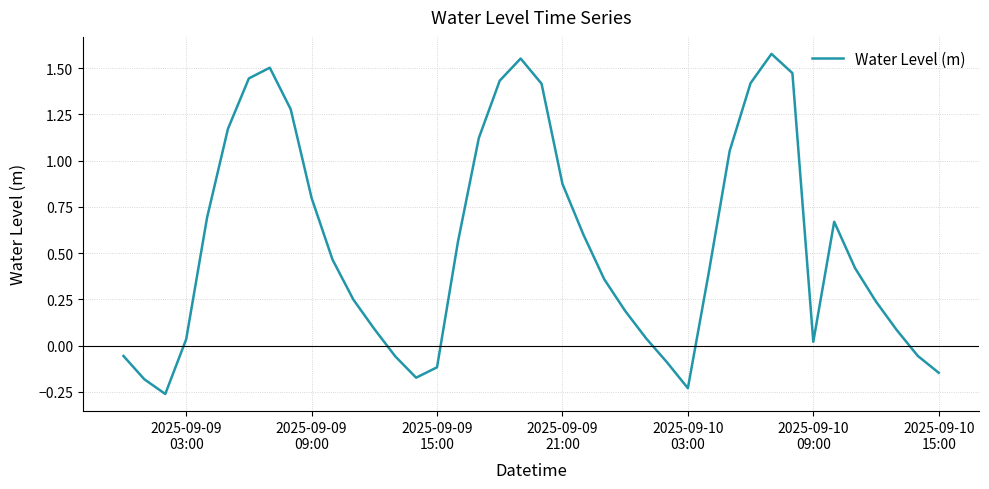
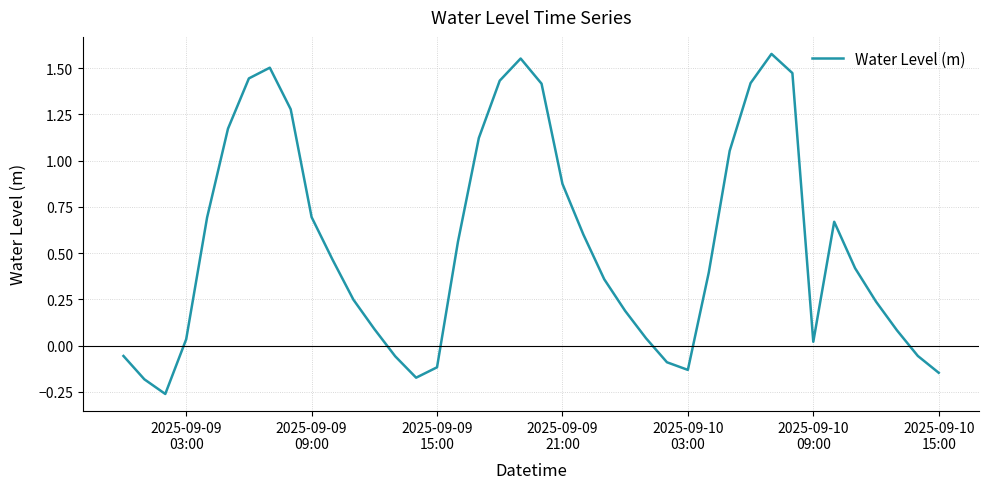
2025-09-09 09:00: 0.80 -> 0.69
2025-09-10 03:00: -0.23 -> -0.13
